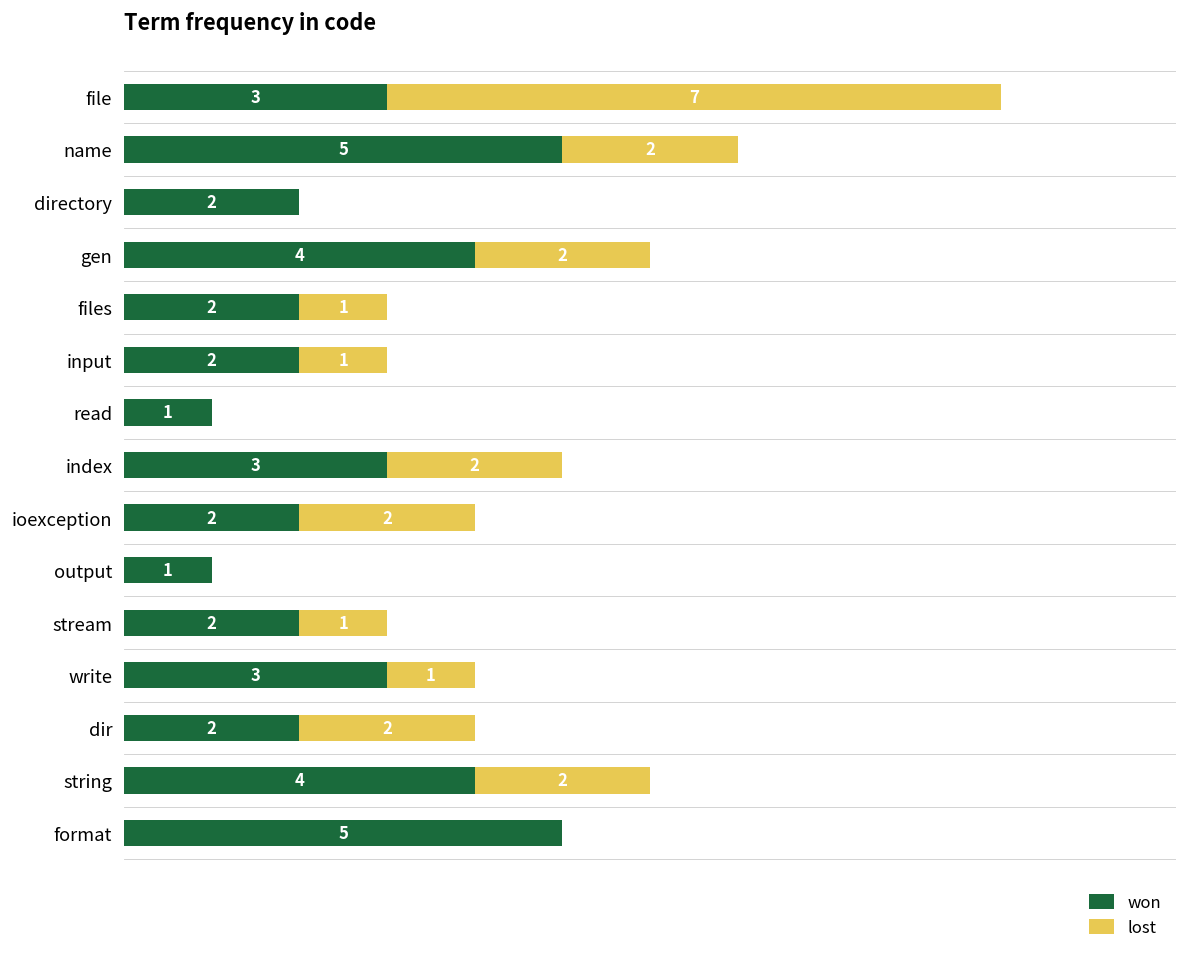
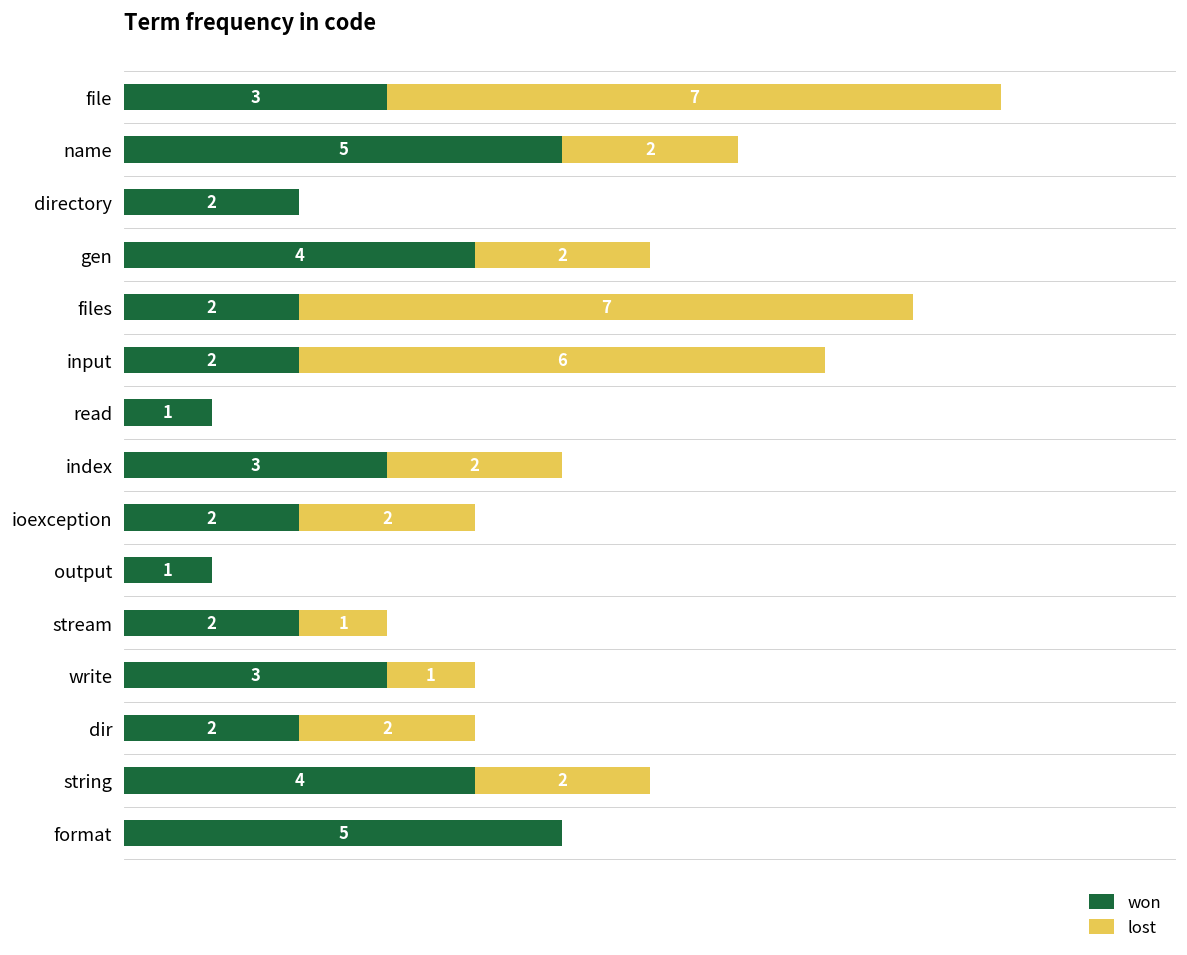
lost, files: 1 -> 7
lost, input: 1 -> 6
